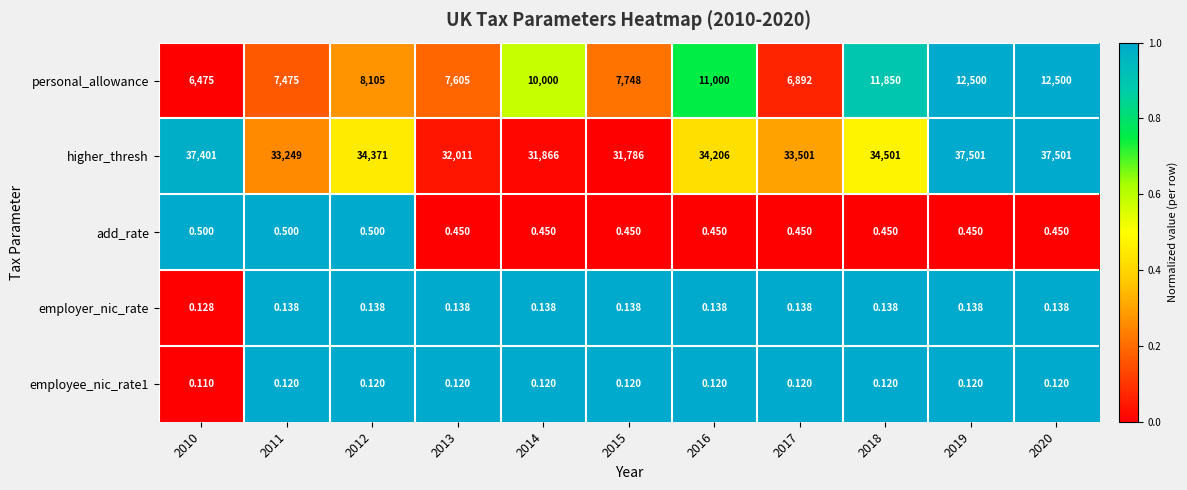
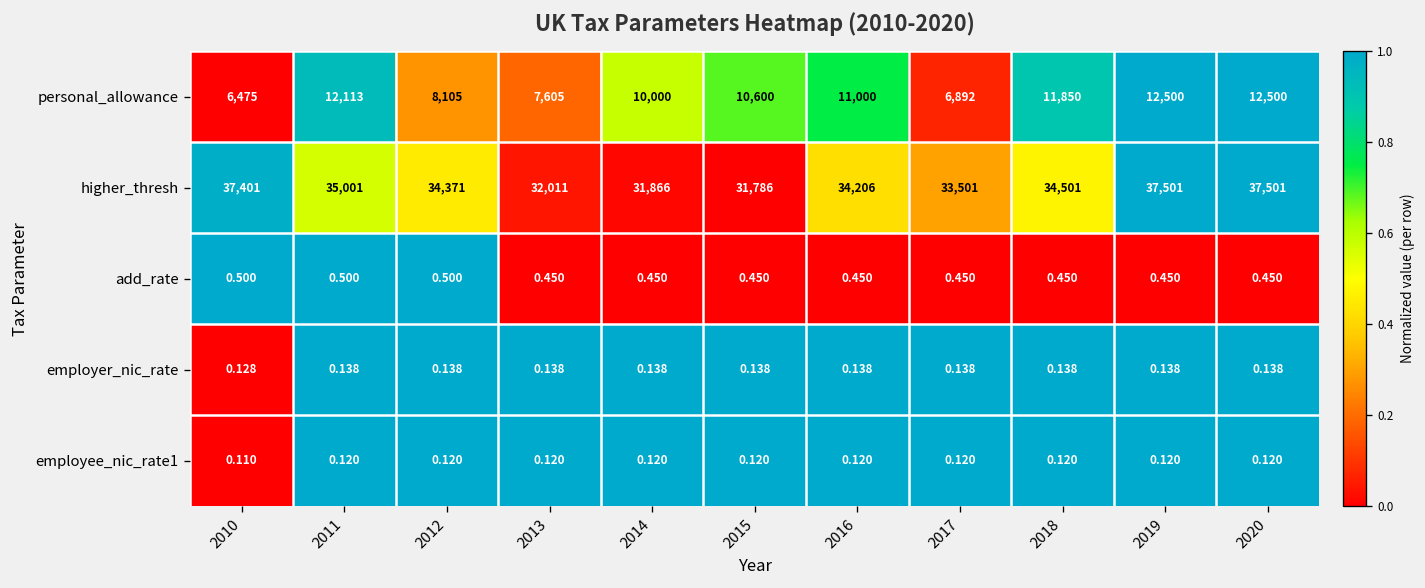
personal_allowance, 2011: 7,475 -> 12,113
personal_allowance, 2015: 7,748 -> 10,600
higher_thresh, 2011: 33,249 -> 35,001
